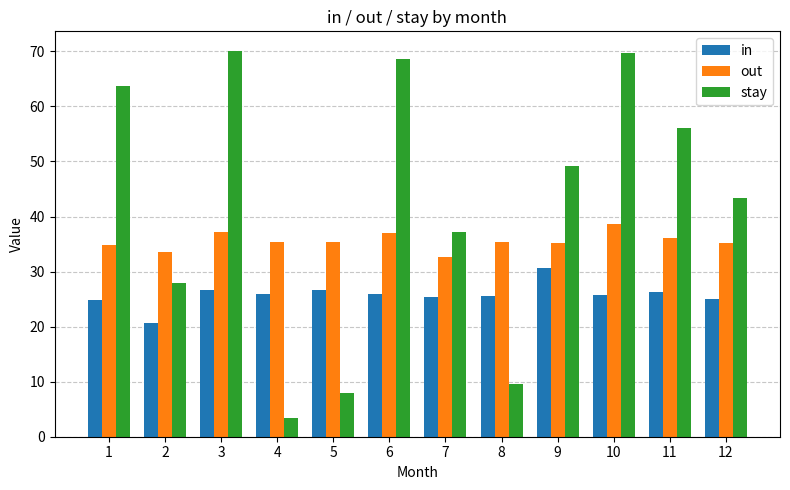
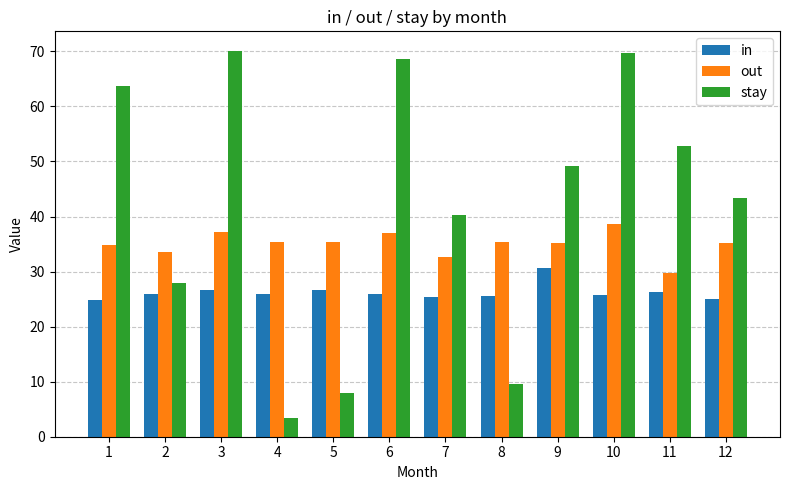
in, 2: 21 -> 26
stay, 7: 37 -> 40
out, 11: 36 -> 30
stay, 11: 56 -> 53
